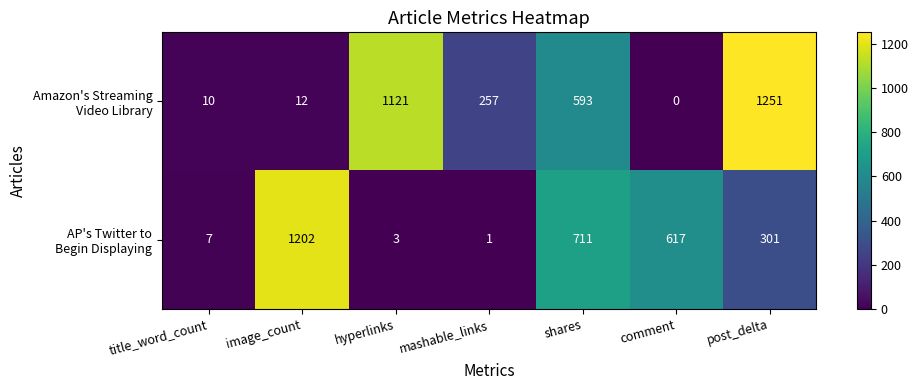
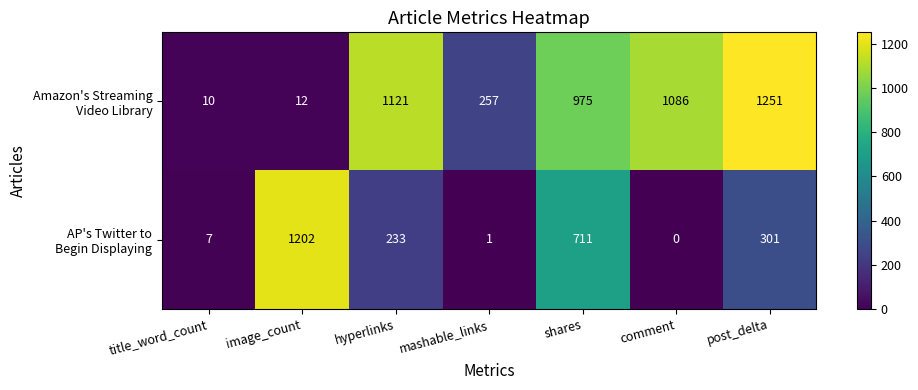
Amazon's Streaming Video Library, shares: 593 -> 975
Amazon's Streaming Video Library, comment: 0 -> 1086
AP's Twitter to Begin Displaying, hyperlinks: 3 -> 233
AP's Twitter to Begin Displaying, comment: 617 -> 0
